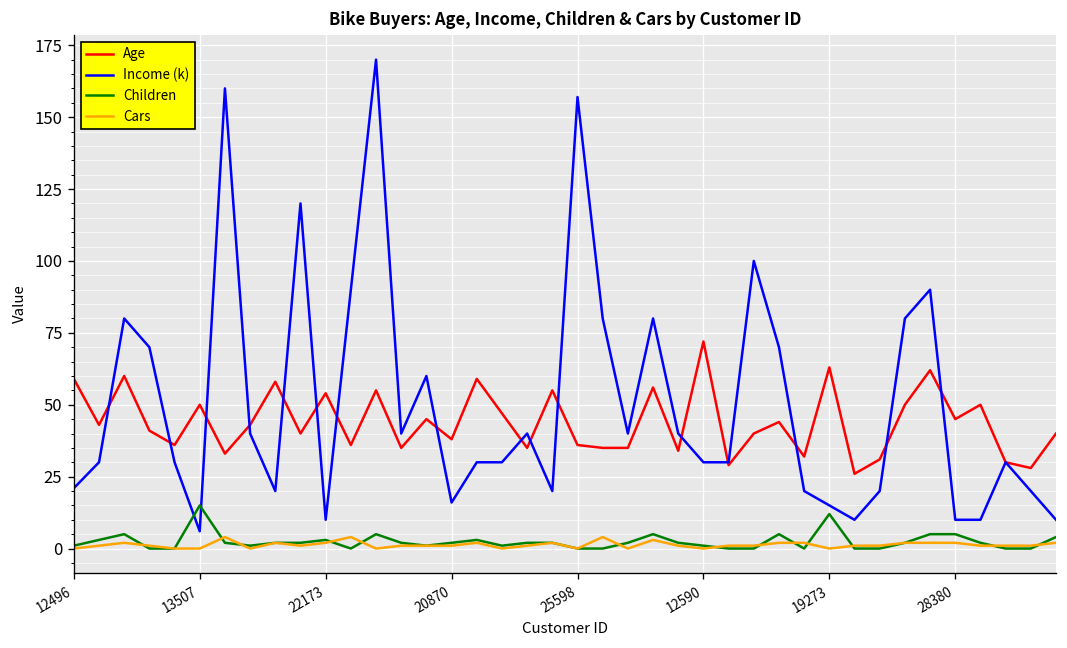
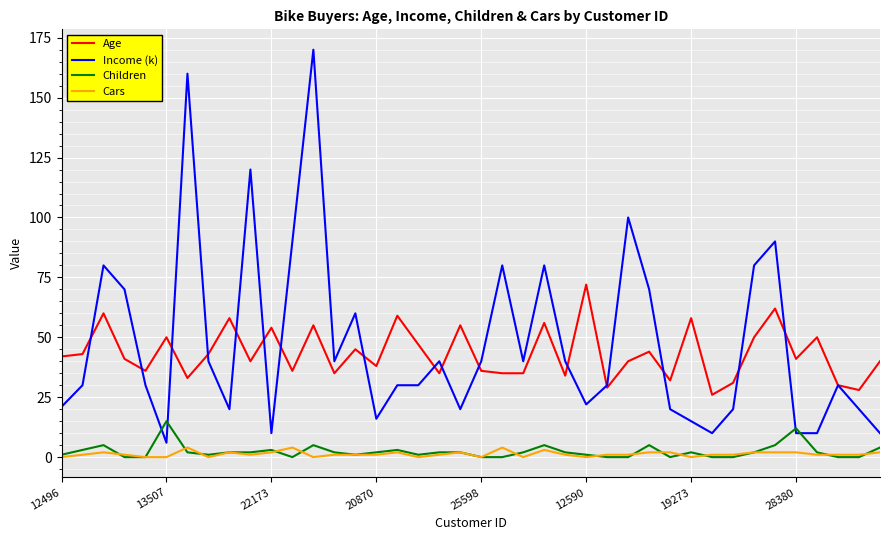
Age, 12496: 59 -> 42
Income (k), 25598: 157 -> 40
Income (k), 12590: 30 -> 22
Age, 19273: 63 -> 58
Children, 19273: 12 -> 2
Age, 28380: 45 -> 41
Children, 28380: 5 -> 12
